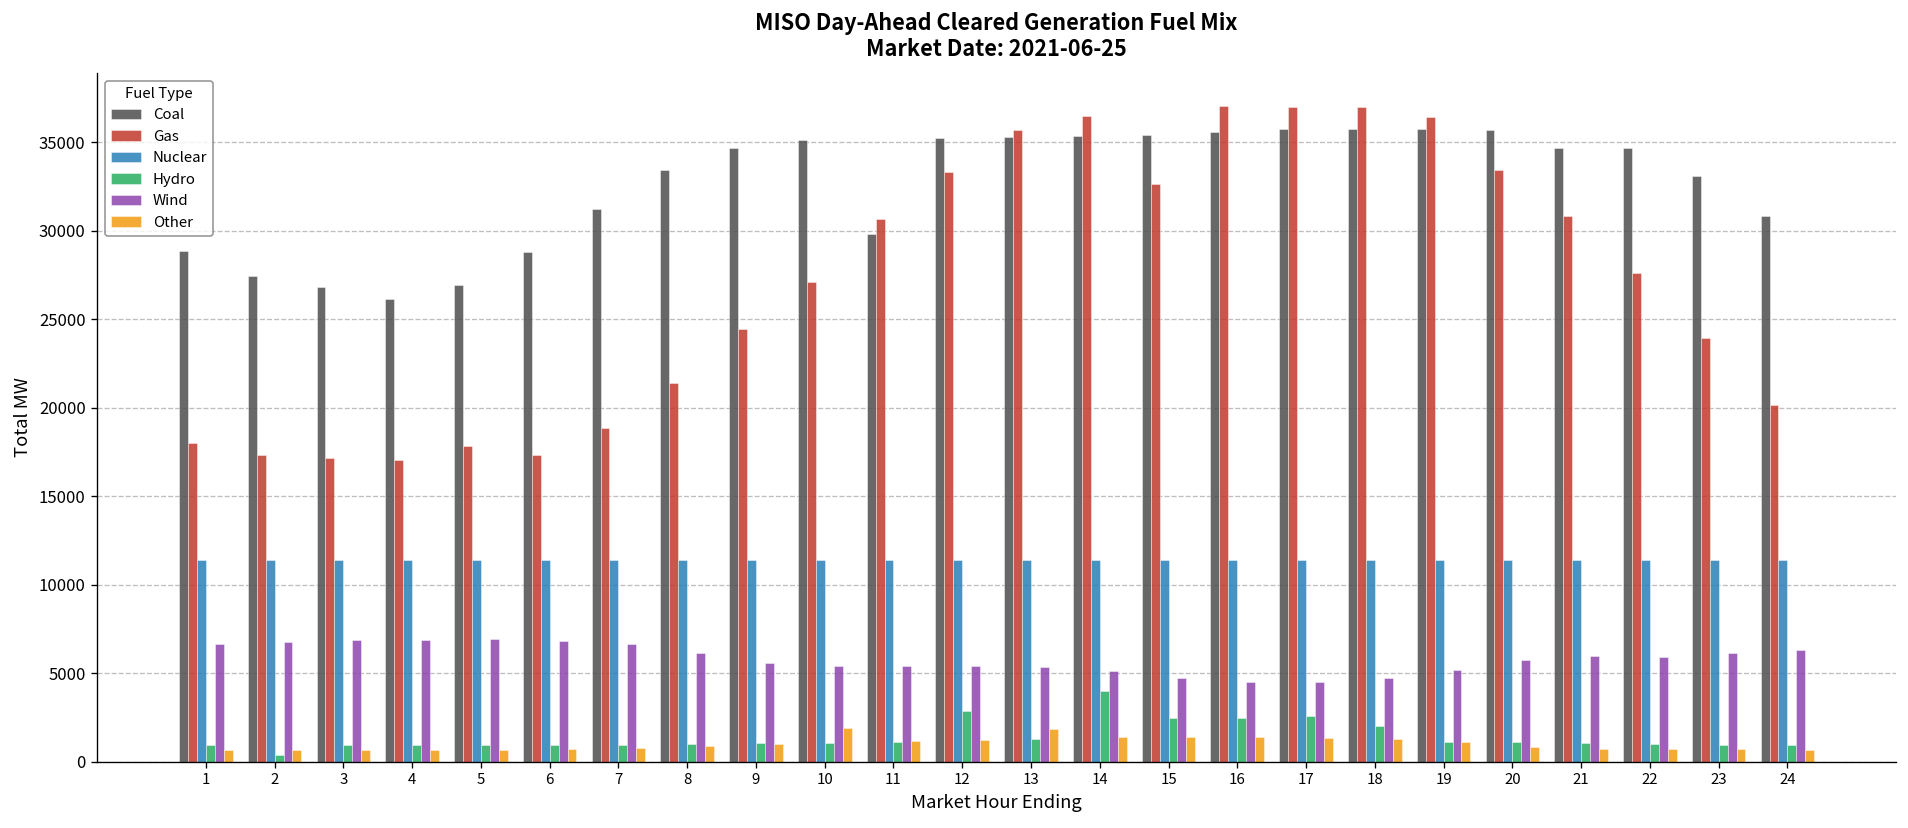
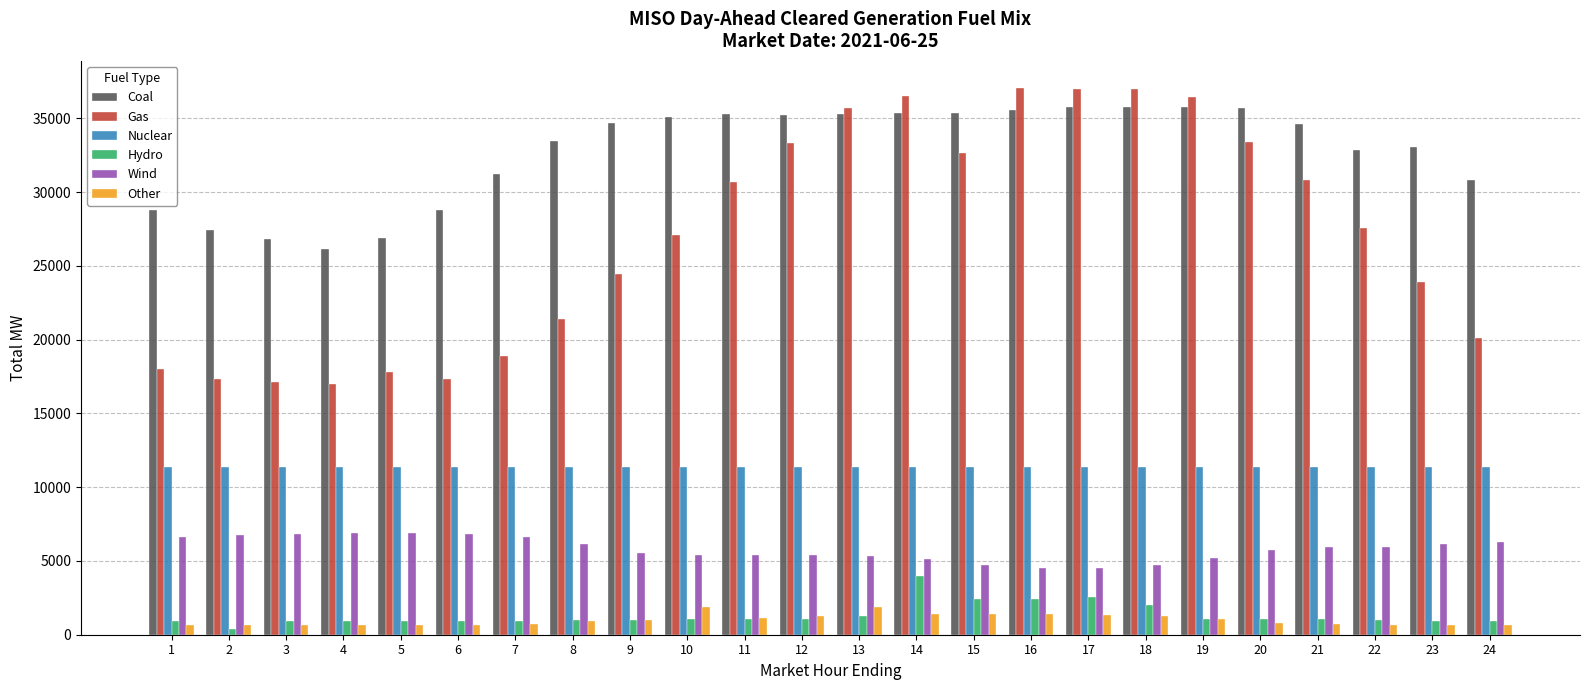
Coal, 11: 29800 -> 35300
Hydro, 12: 2900 -> 1100
Coal, 22: 34600 -> 32800
